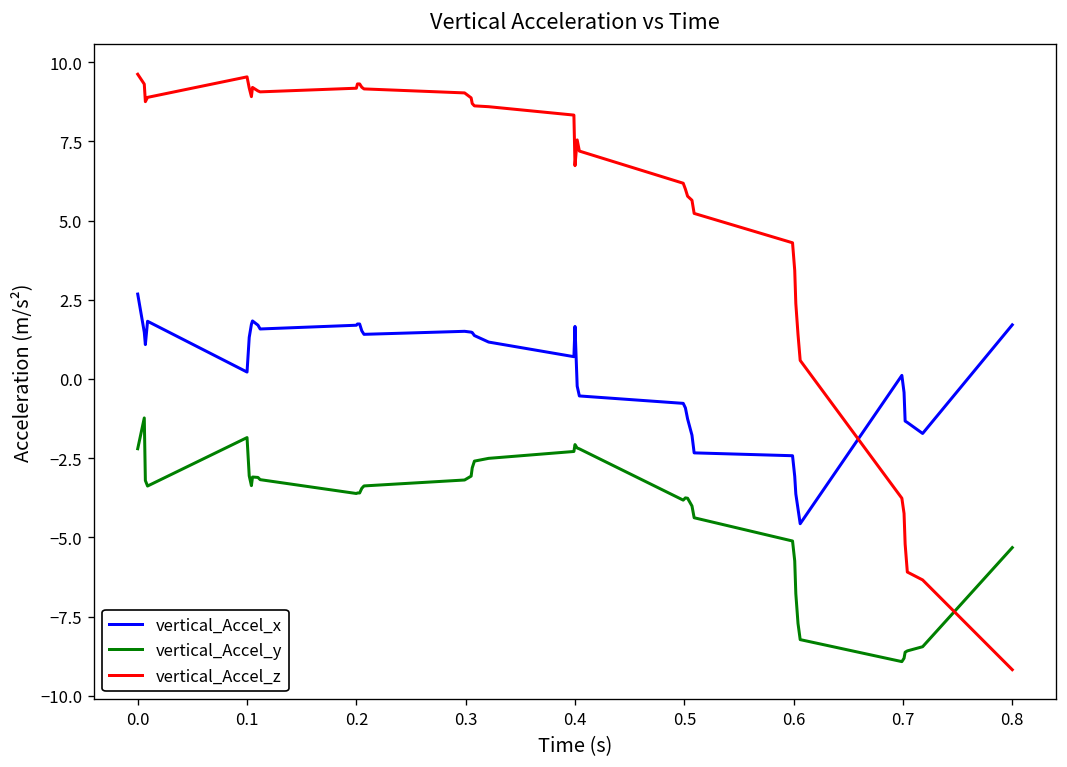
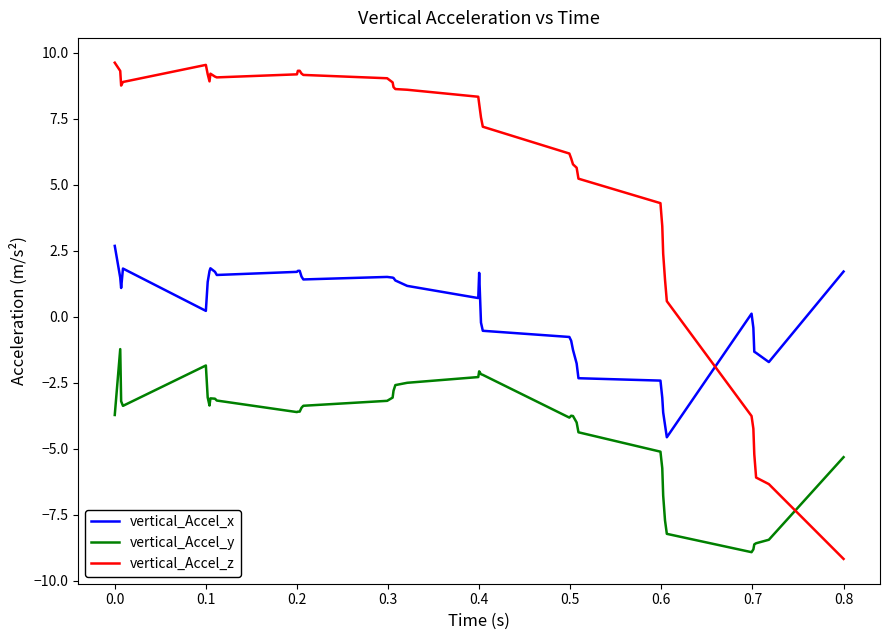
vertical_Accel_y, 0.0: -2.2 -> -3.7
vertical_Accel_z, 0.4: 6.7 -> 8.1
